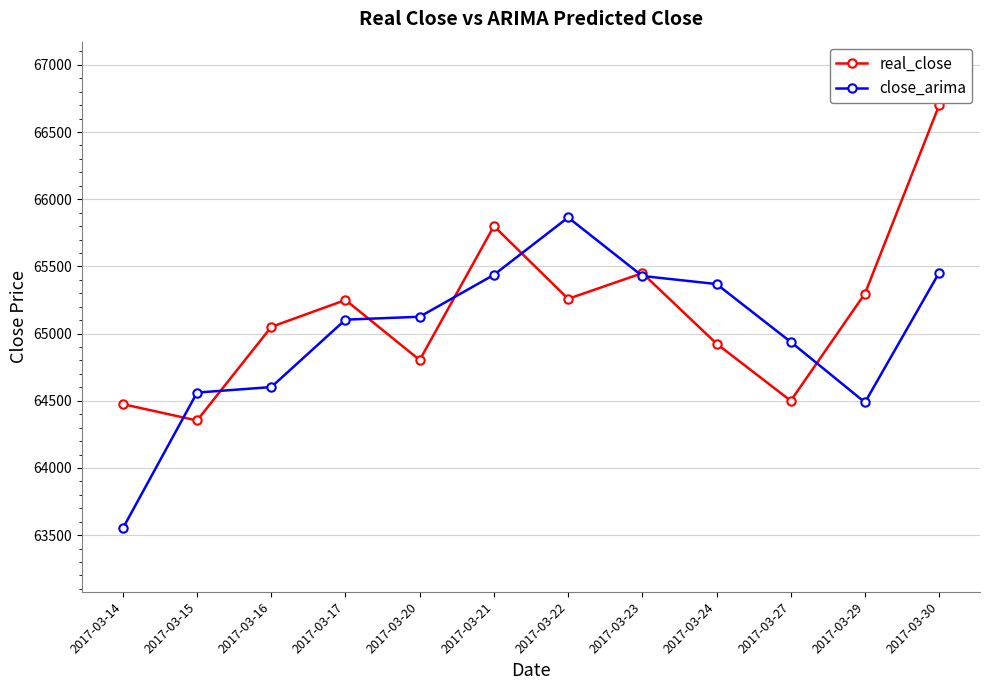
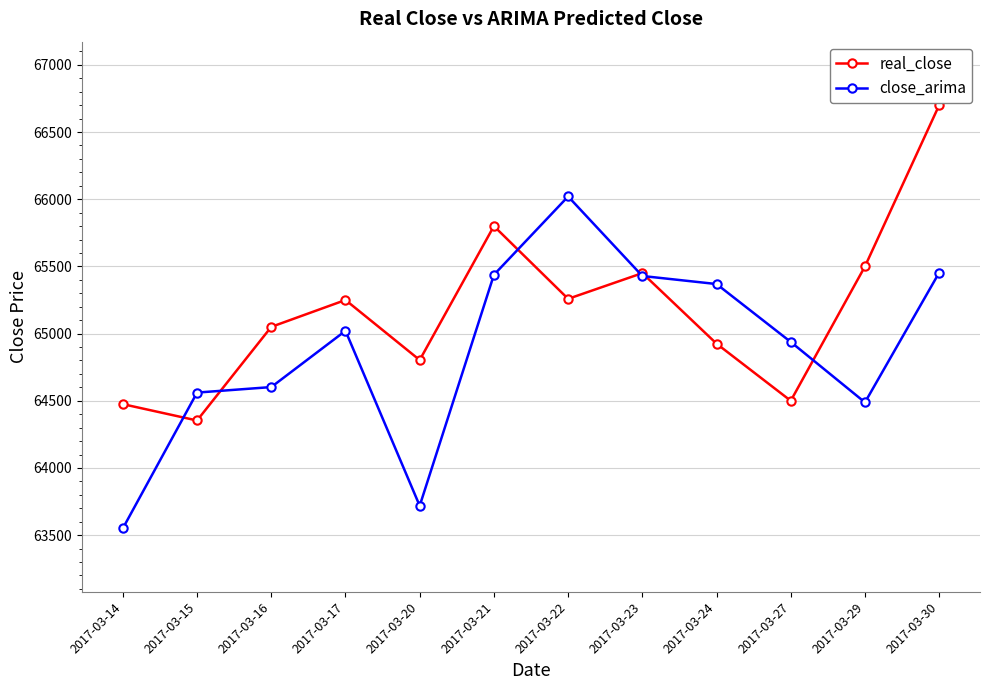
close_arima, 2017-03-17: 65100 -> 65020
close_arima, 2017-03-20: 65130 -> 63720
close_arima, 2017-03-22: 65860 -> 66020
real_close, 2017-03-29: 65300 -> 65500
